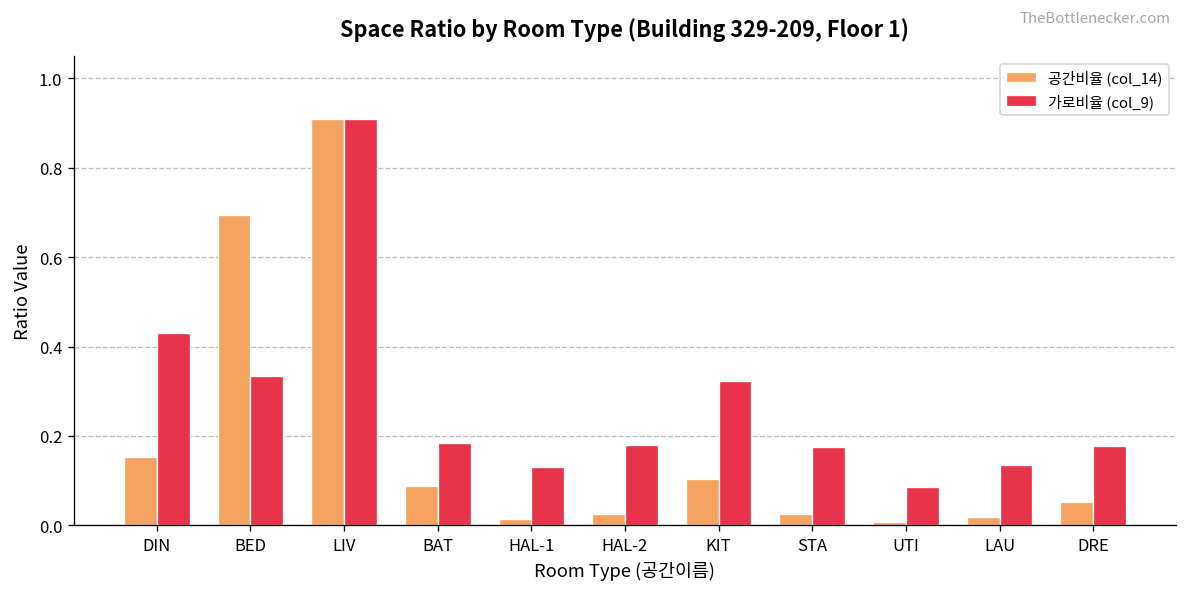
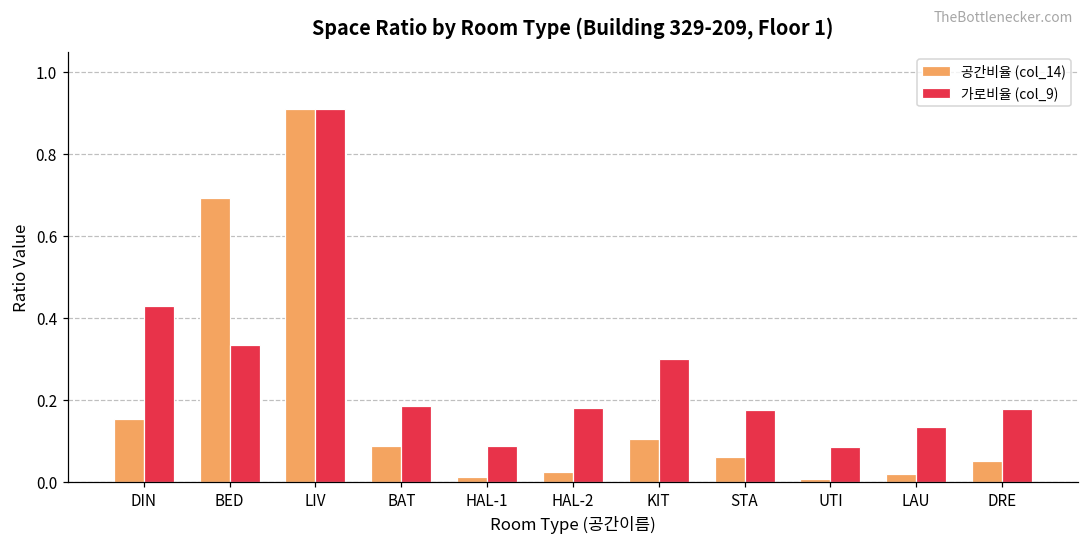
가로비율 (col_9), HAL-1: 0.13 -> 0.09
가로비율 (col_9), KIT: 0.32 -> 0.30
공간비율 (col_14), STA: 0.02 -> 0.06
